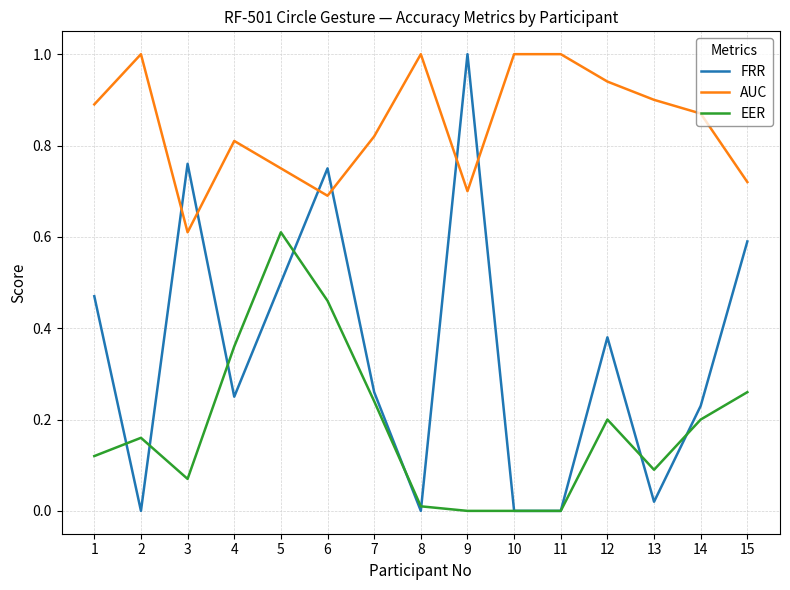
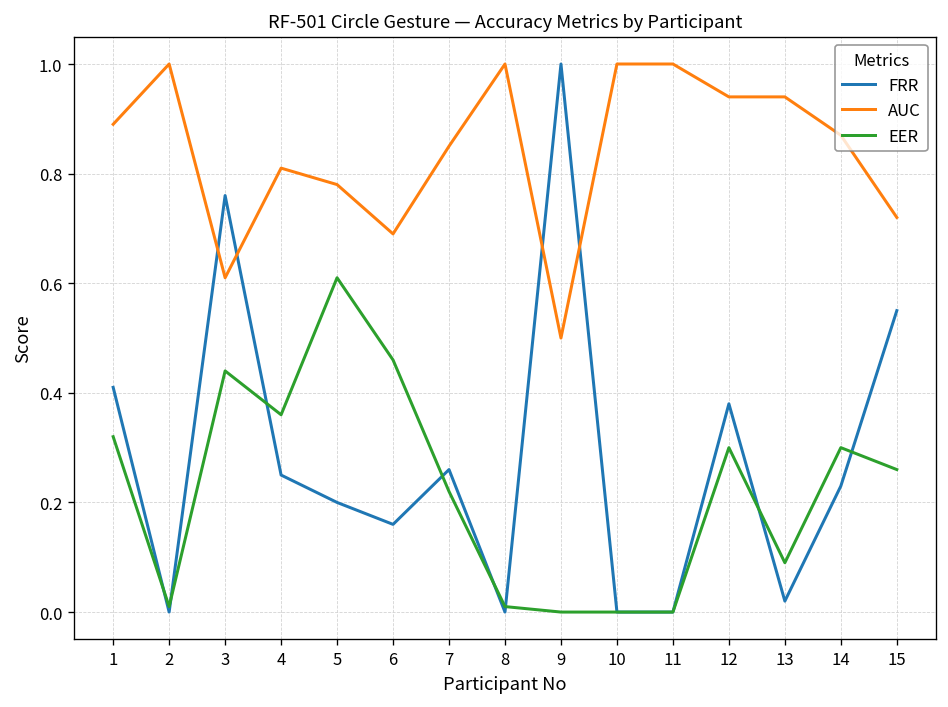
FRR, 1: 0.47 -> 0.41
EER, 1: 0.12 -> 0.32
EER, 2: 0.16 -> 0.01
EER, 3: 0.07 -> 0.44
FRR, 5: 0.5 -> 0.2
AUC, 5: 0.75 -> 0.78
FRR, 6: 0.75 -> 0.16
AUC, 7: 0.82 -> 0.85
EER, 7: 0.24 -> 0.22
AUC, 9: 0.7 -> 0.5
EER, 12: 0.2 -> 0.3
AUC, 13: 0.90 -> 0.94
EER, 14: 0.2 -> 0.3
FRR, 15: 0.59 -> 0.55
